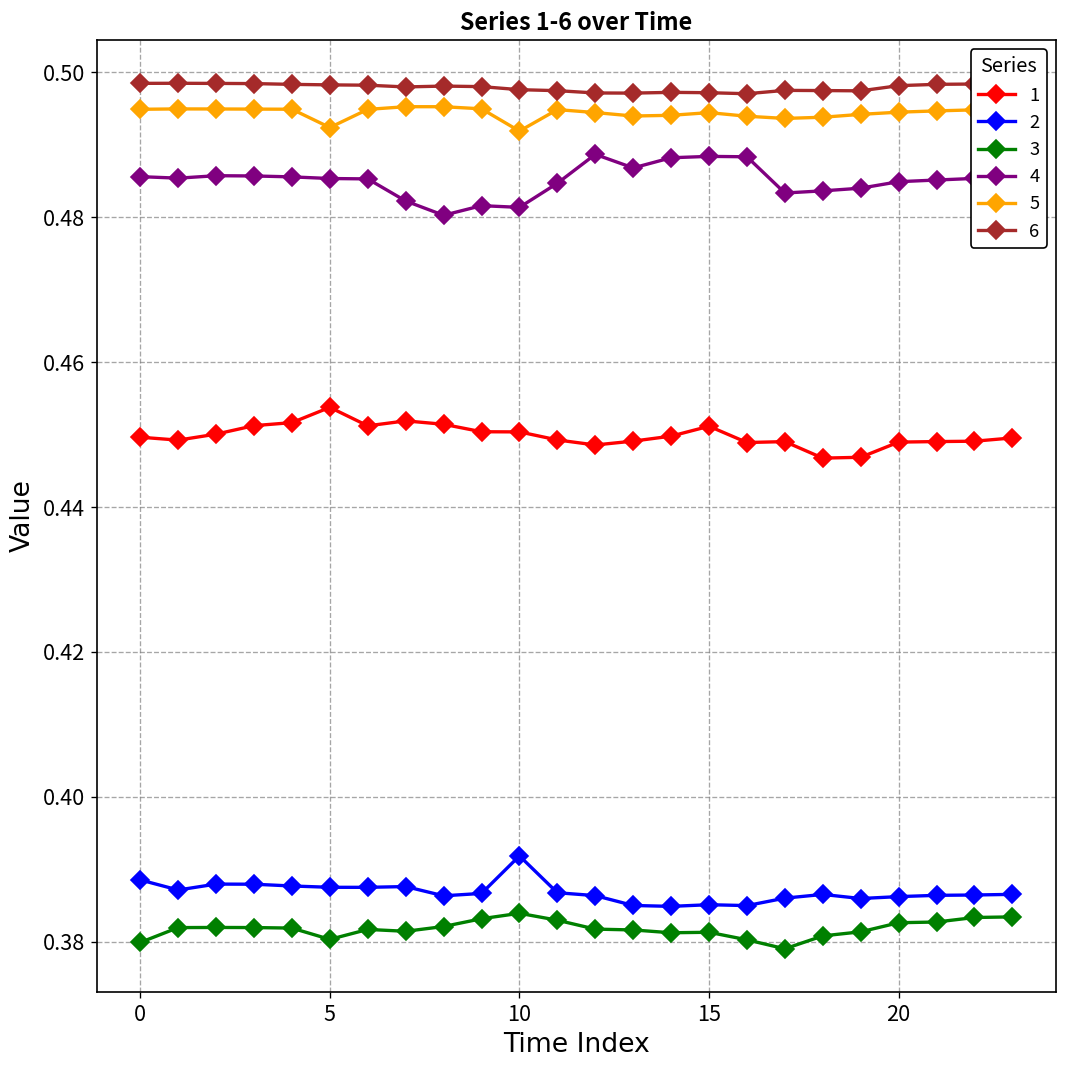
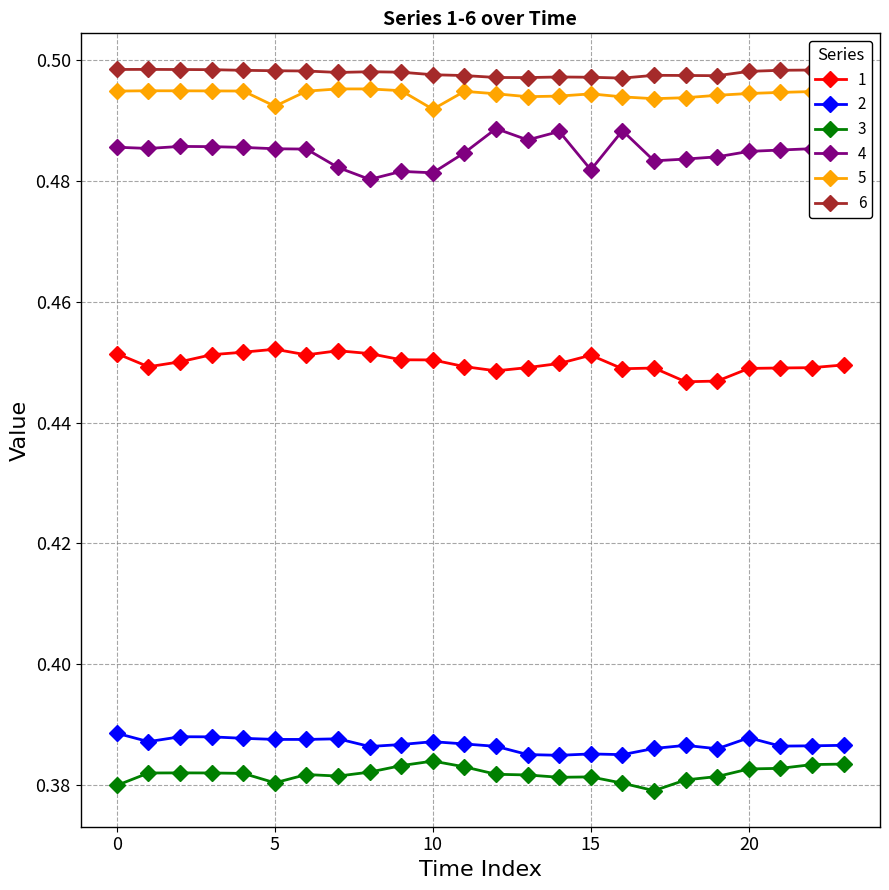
1, 0: 0.450 -> 0.451
1, 5: 0.454 -> 0.452
2, 10: 0.392 -> 0.387
4, 15: 0.488 -> 0.482
2, 20: 0.386 -> 0.388
